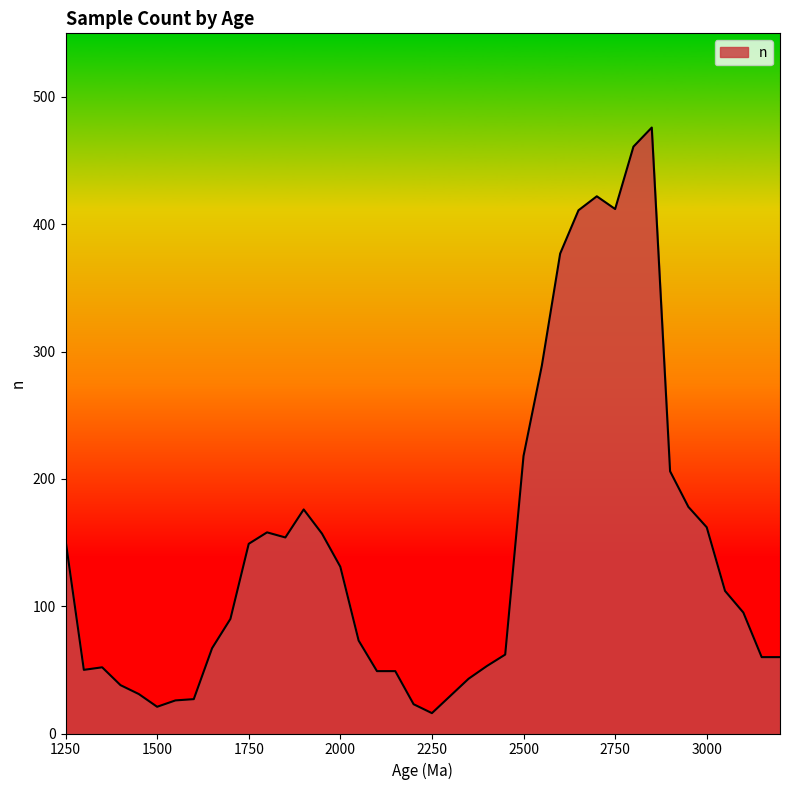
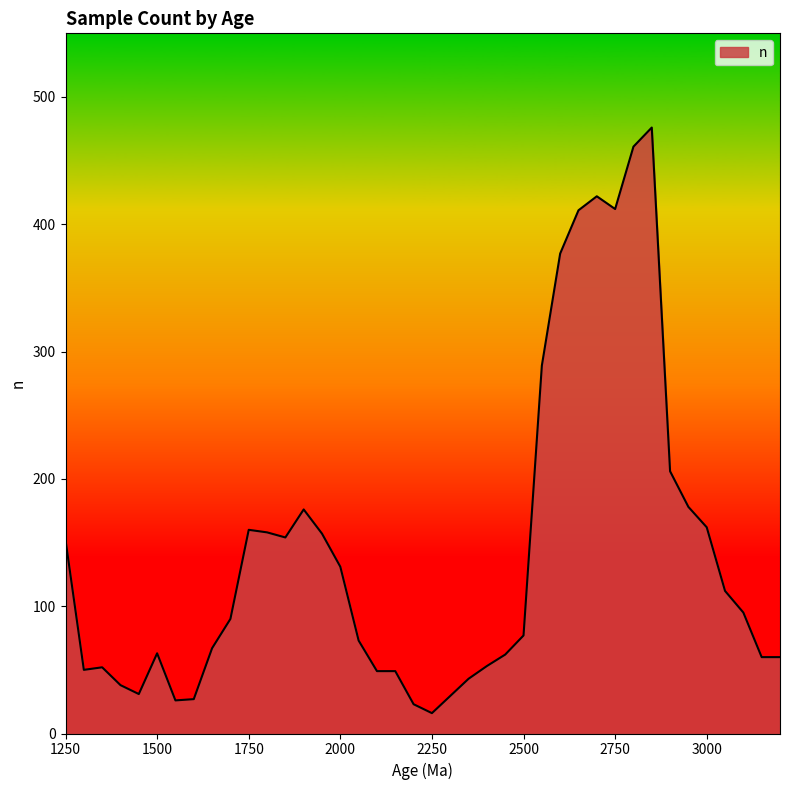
1500: 21 -> 63
1750: 149 -> 160
2500: 218 -> 77
